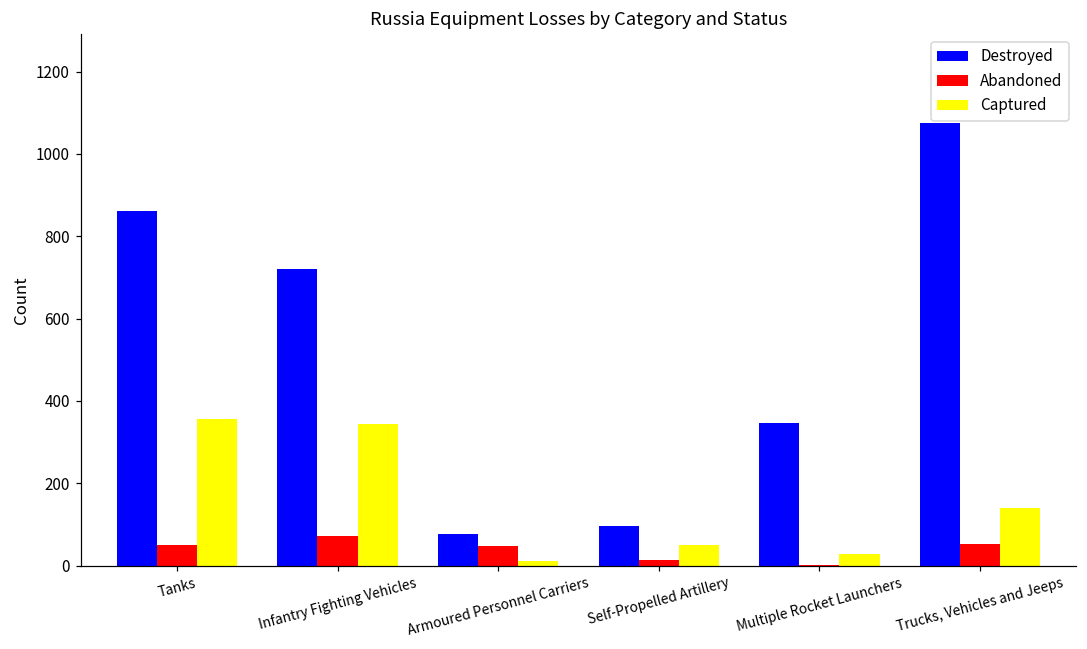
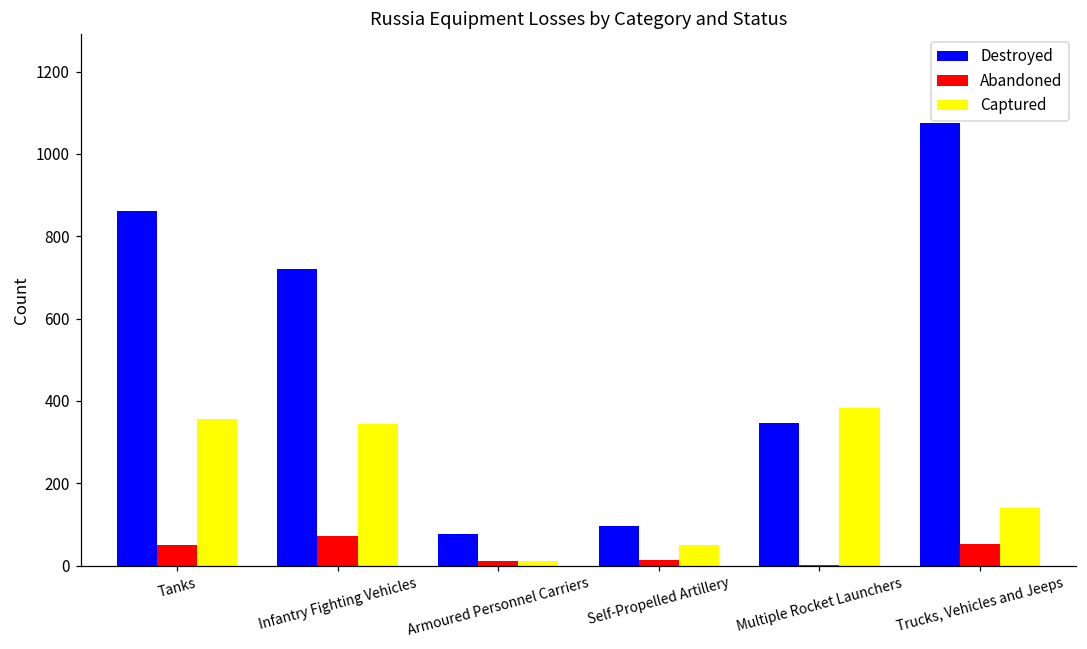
Abandoned, Armoured Personnel Carriers: 50 -> 10
Captured, Multiple Rocket Launchers: 30 -> 380
